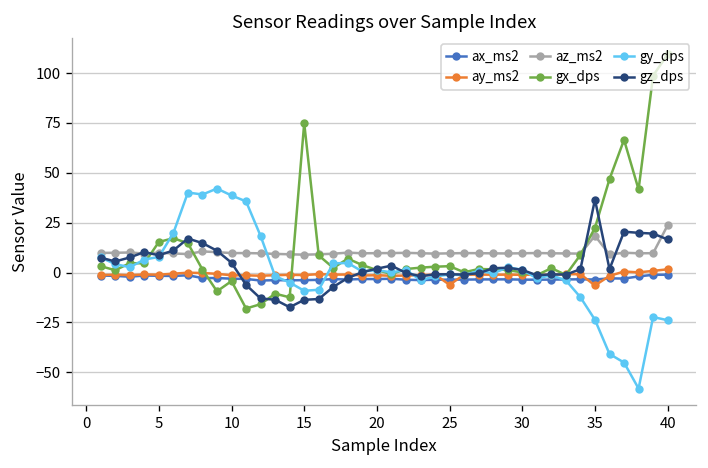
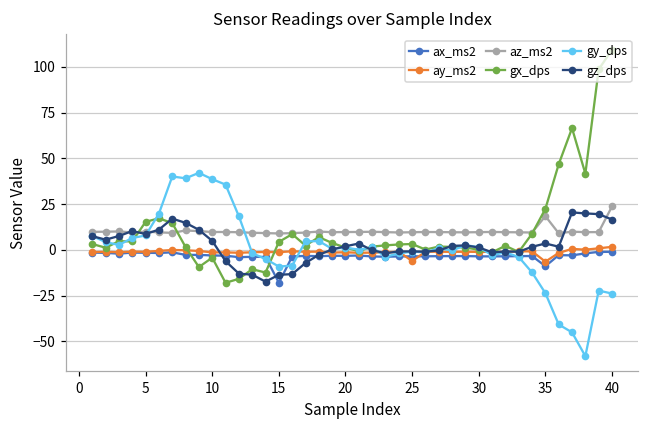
ax_ms2, 15: -4 -> -18
gx_dps, 15: 75 -> 4
ax_ms2, 35: -3 -> -9
gz_dps, 35: 37 -> 3
